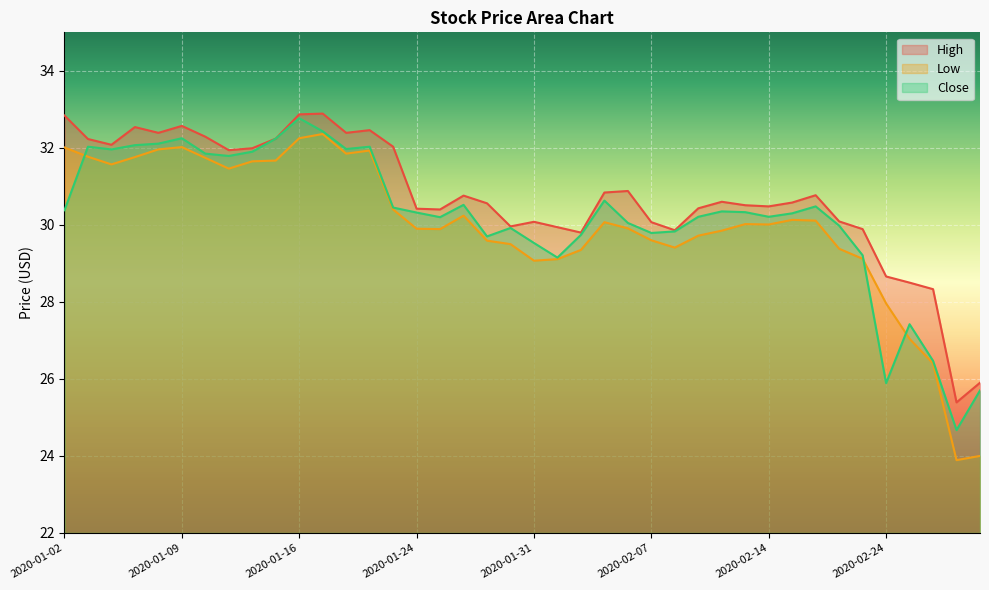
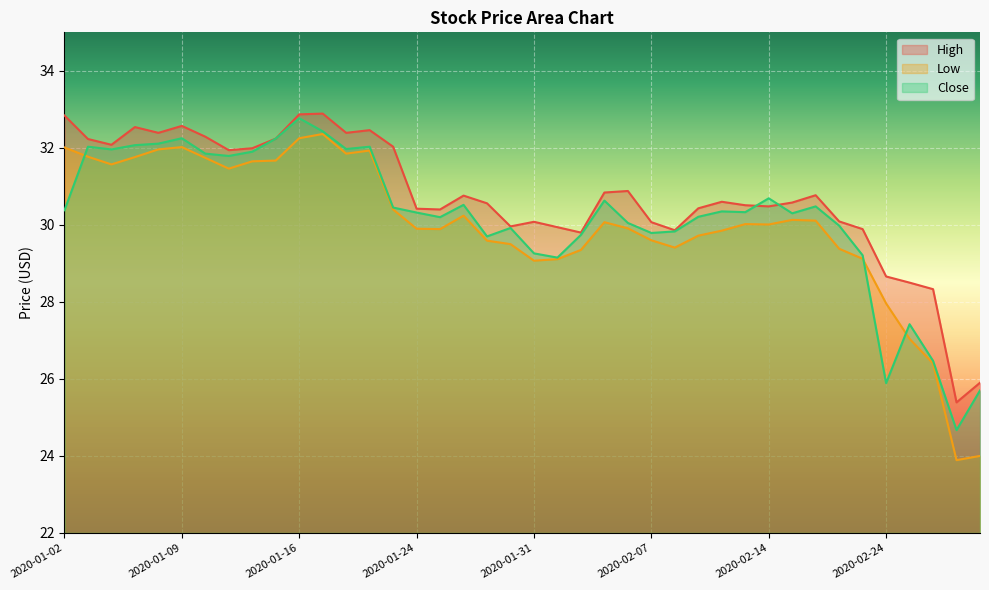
Close, 2020-01-31: 29.5 -> 29.3
Close, 2020-02-14: 30.2 -> 30.7
